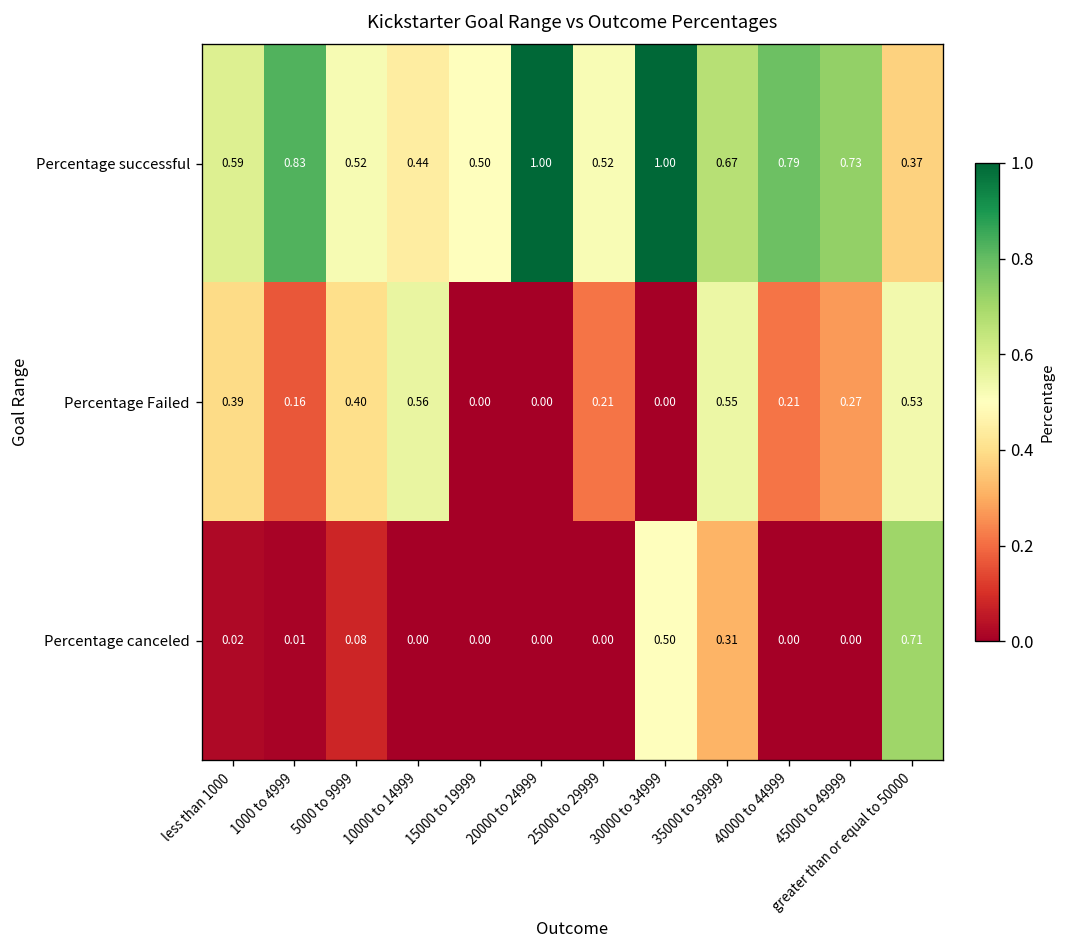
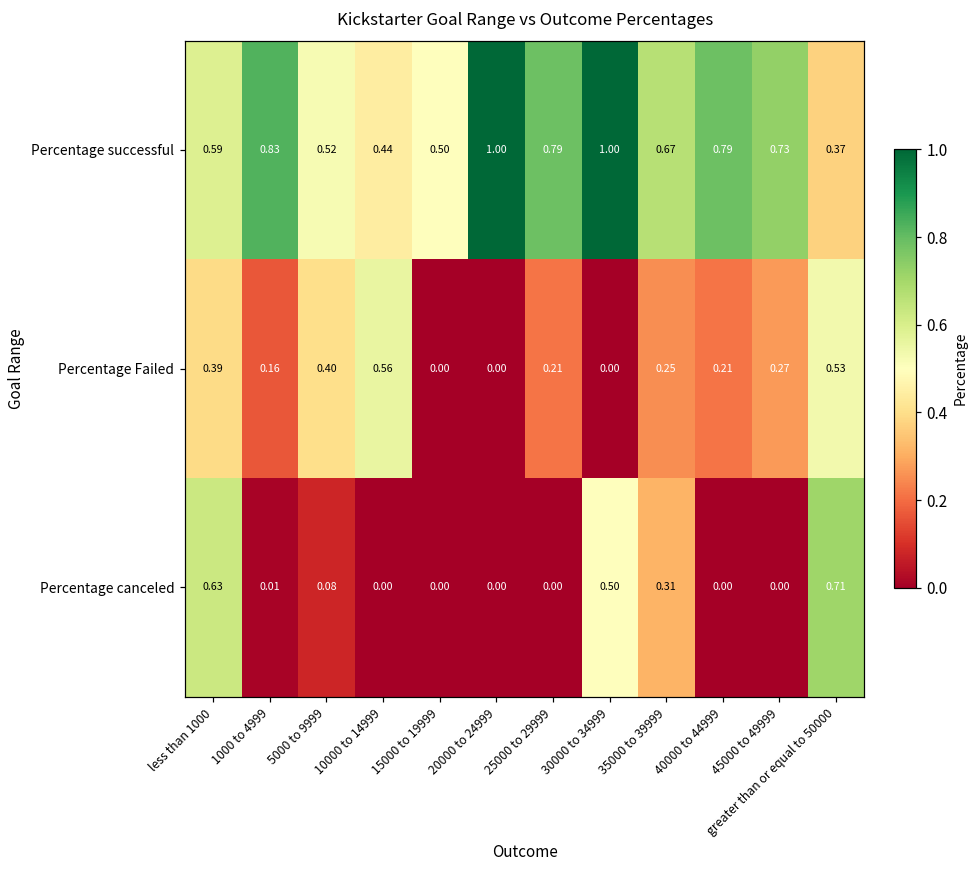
Percentage successful, 25000 to 29999: 0.52 -> 0.79
Percentage Failed, 35000 to 39999: 0.55 -> 0.25
Percentage canceled, less than 1000: 0.02 -> 0.63
